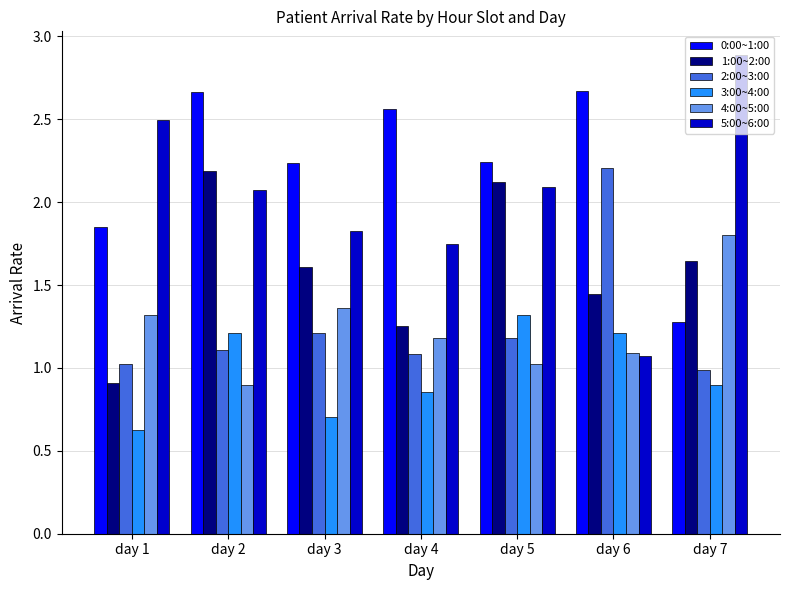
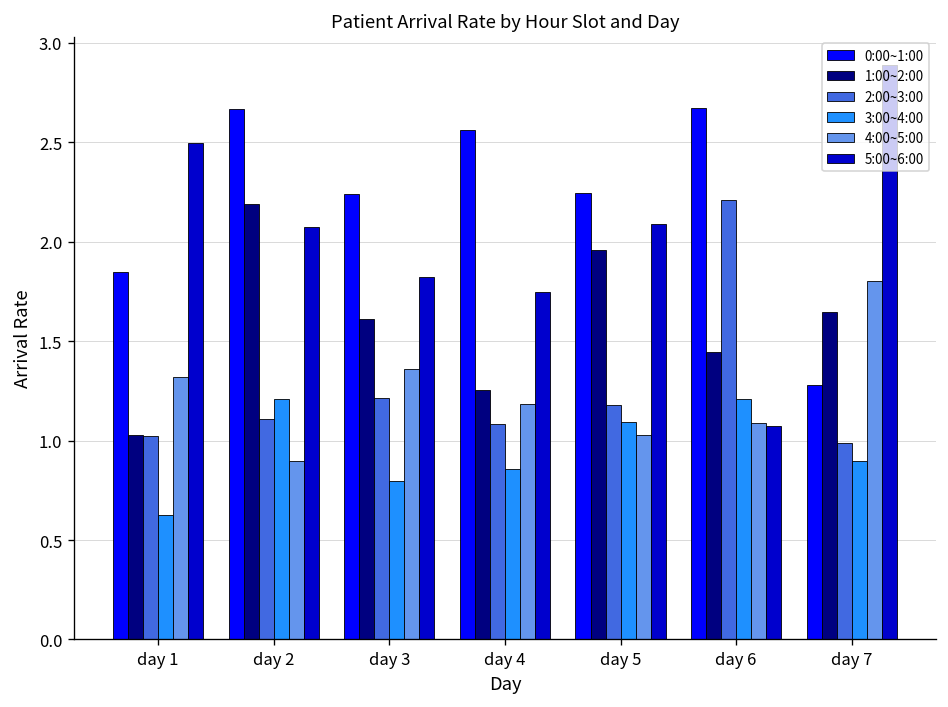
1:00~2:00, day 1: 0.91 -> 1.03
3:00~4:00, day 3: 0.70 -> 0.79
1:00~2:00, day 5: 2.12 -> 1.96
3:00~4:00, day 5: 1.32 -> 1.10
